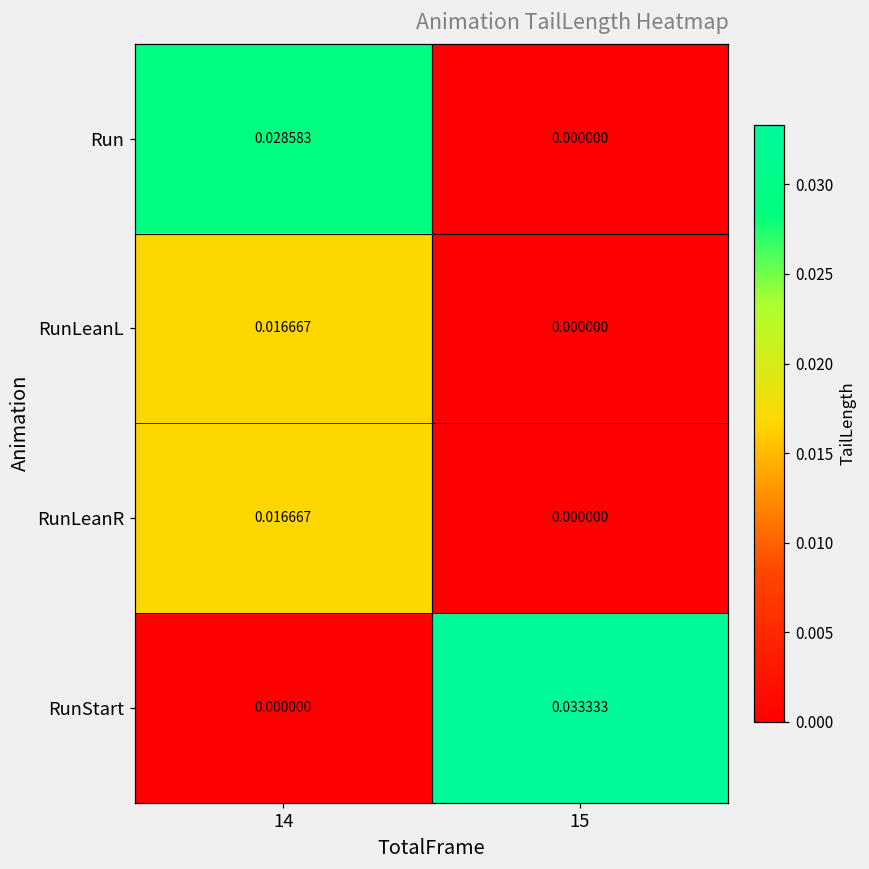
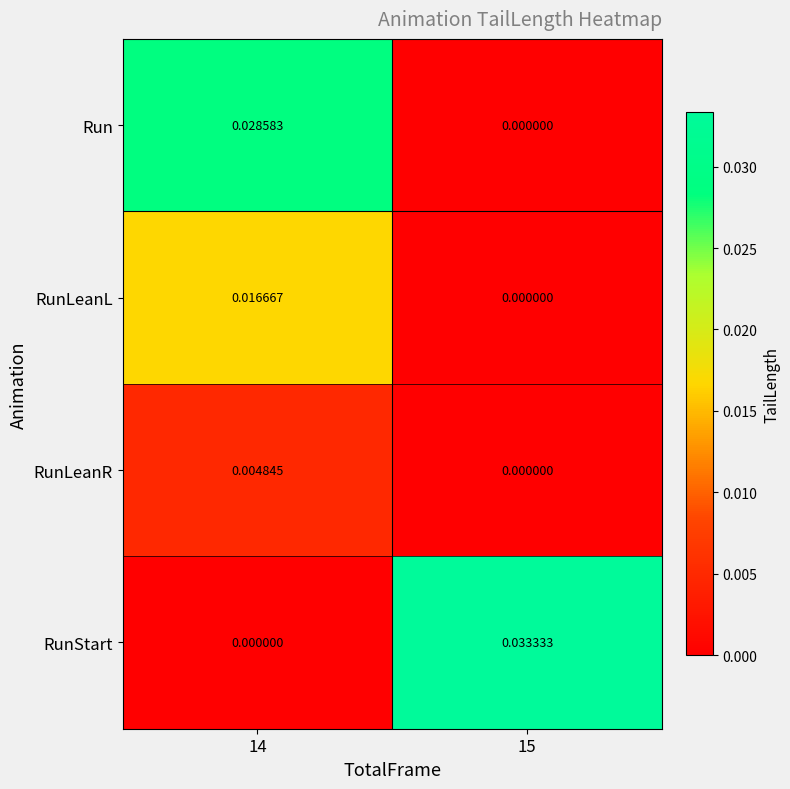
RunLeanR, 14: 0.016667 -> 0.004845
